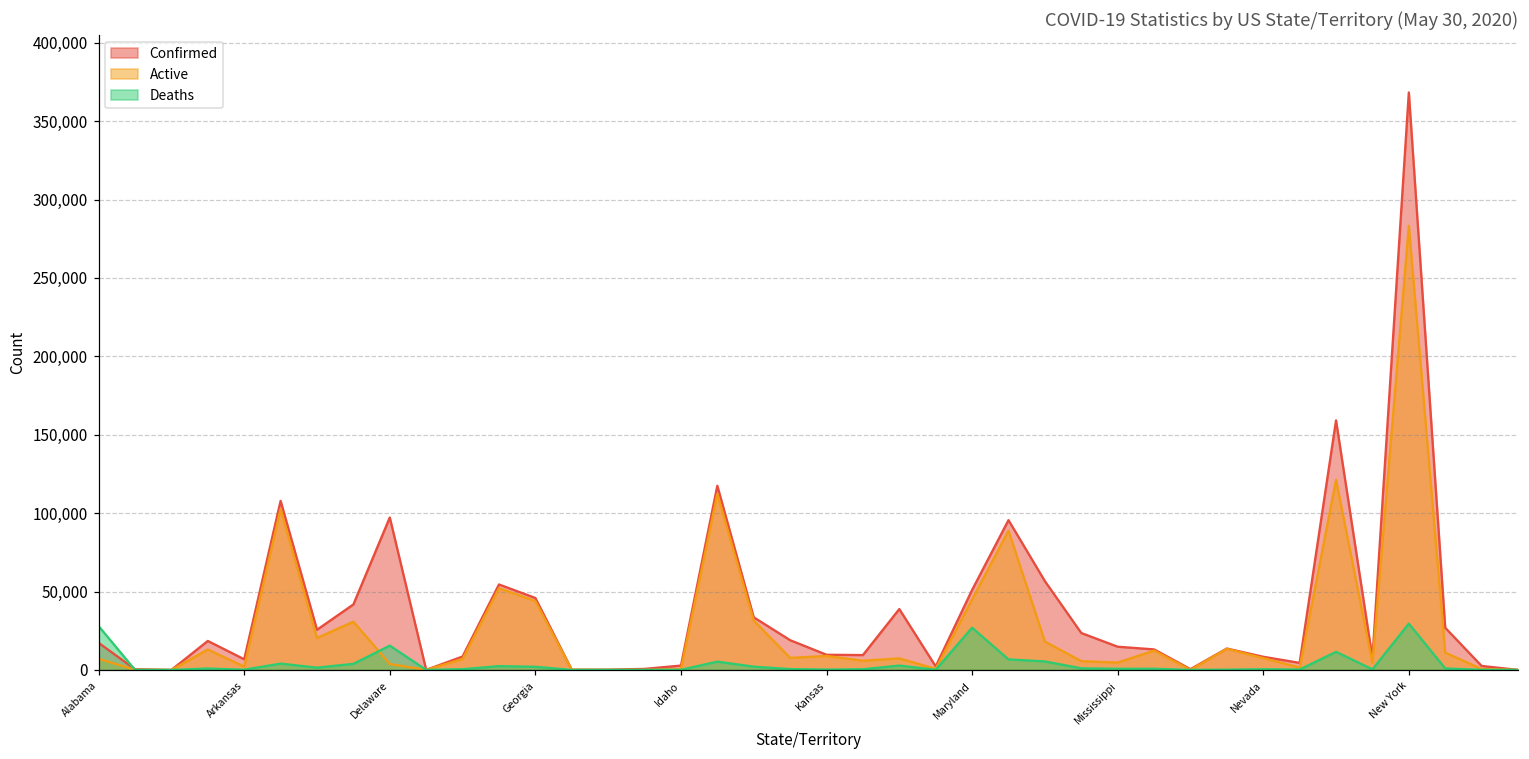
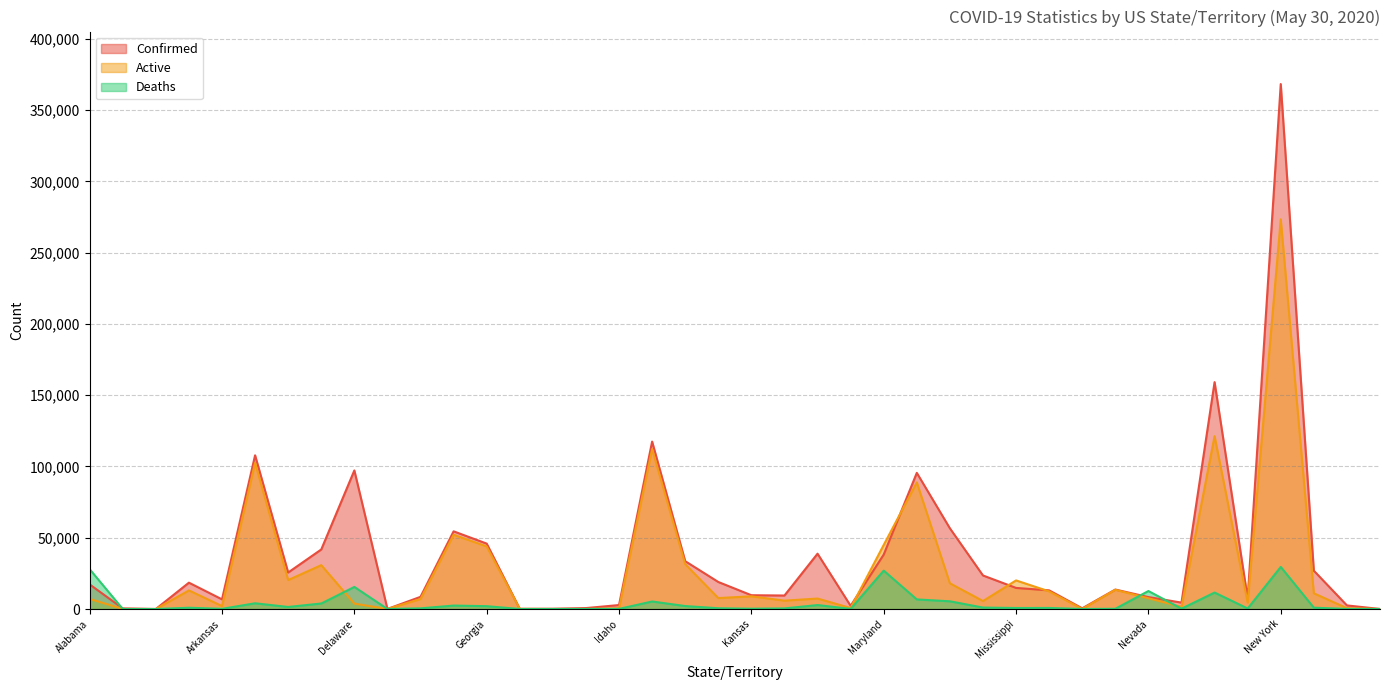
Confirmed, Maryland: 51,000 -> 38,000
Active, Mississippi: 5,000 -> 20,000
Deaths, Nevada: 0 -> 13,000
Active, New York: 283,000 -> 273,000
